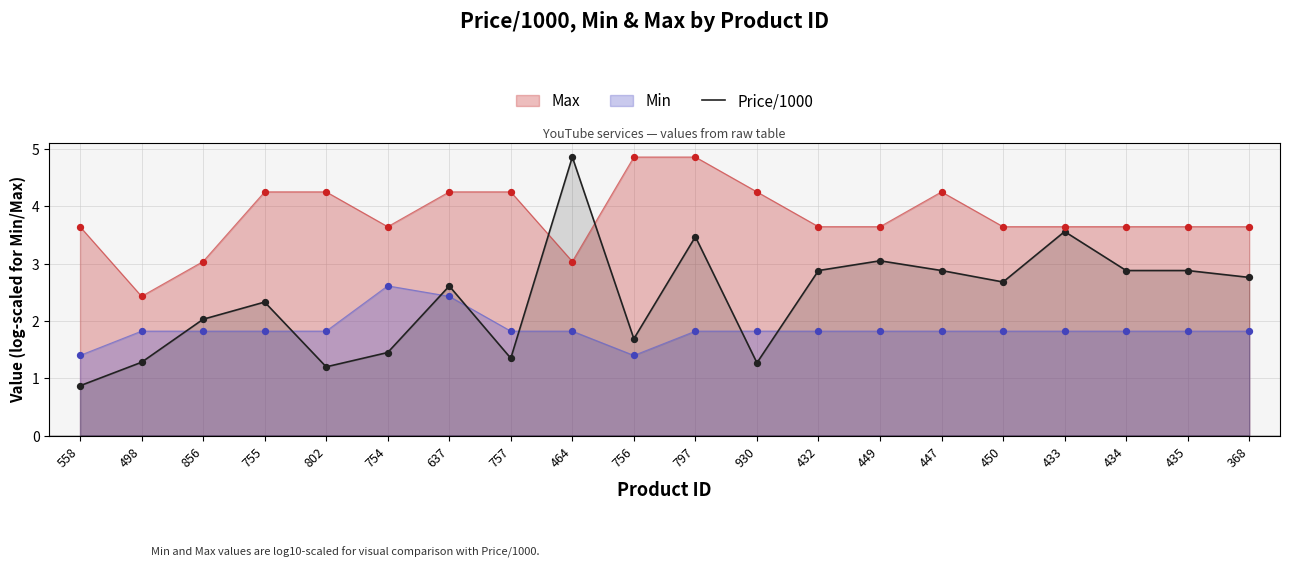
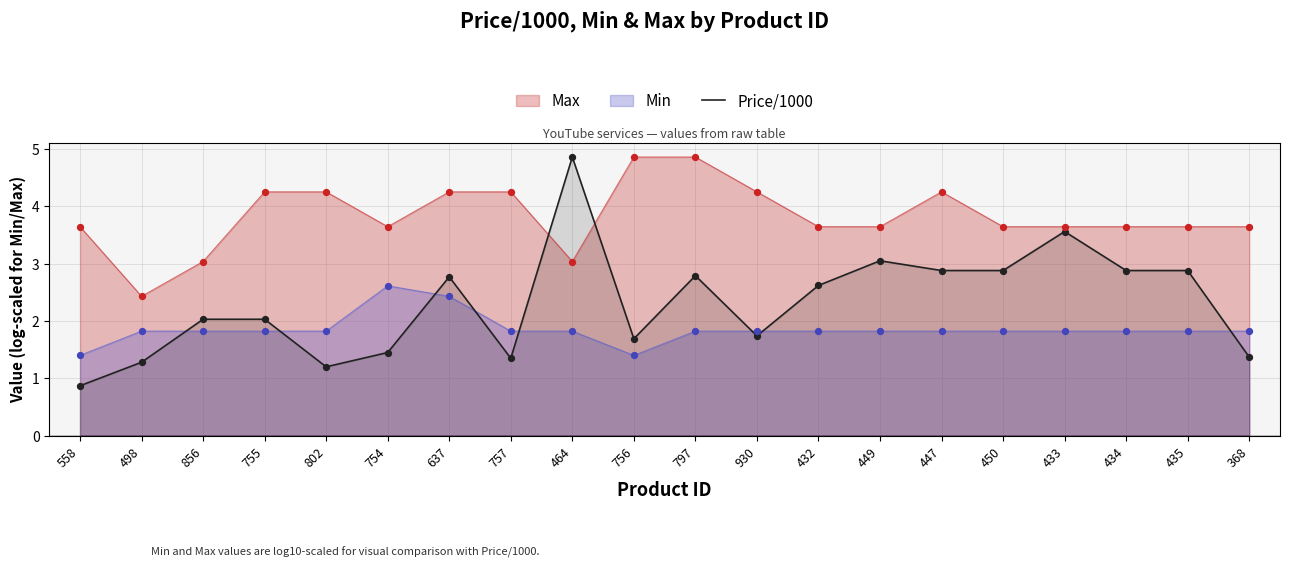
Price/1000, 755: 2.3 -> 2.0
Price/1000, 637: 2.6 -> 2.8
Price/1000, 797: 3.5 -> 2.8
Price/1000, 930: 1.3 -> 1.7
Price/1000, 432: 2.9 -> 2.6
Price/1000, 450: 2.7 -> 2.9
Price/1000, 368: 2.8 -> 1.4
